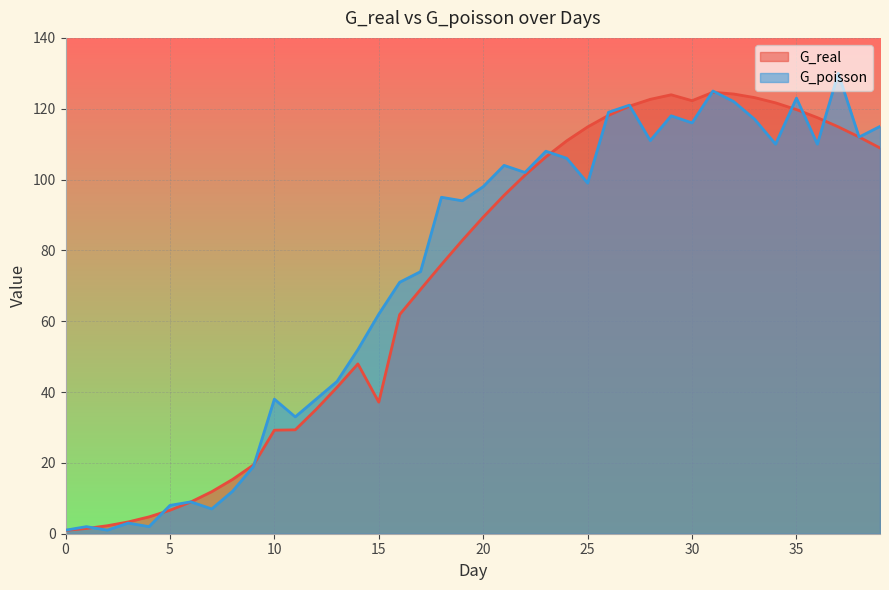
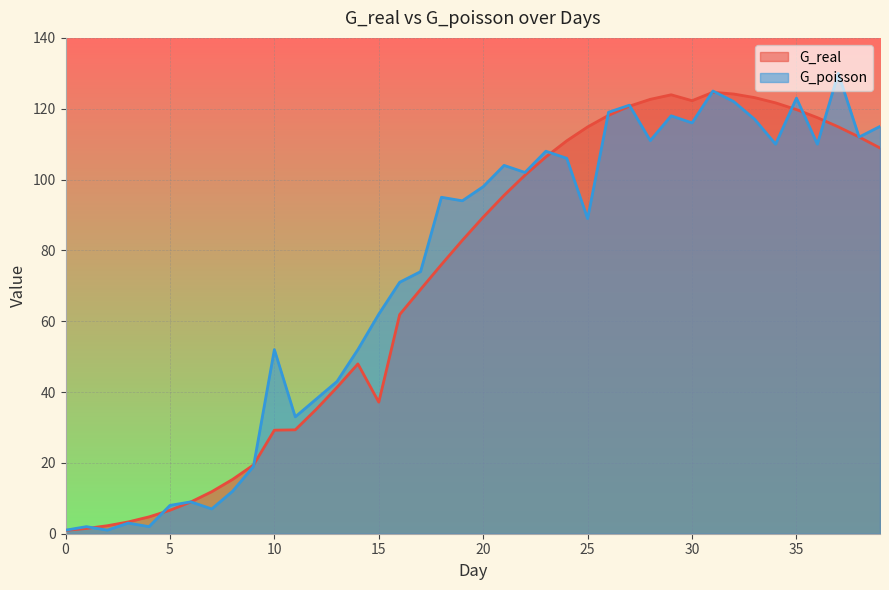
G_poisson, 10: 38 -> 52
G_poisson, 25: 99 -> 89
